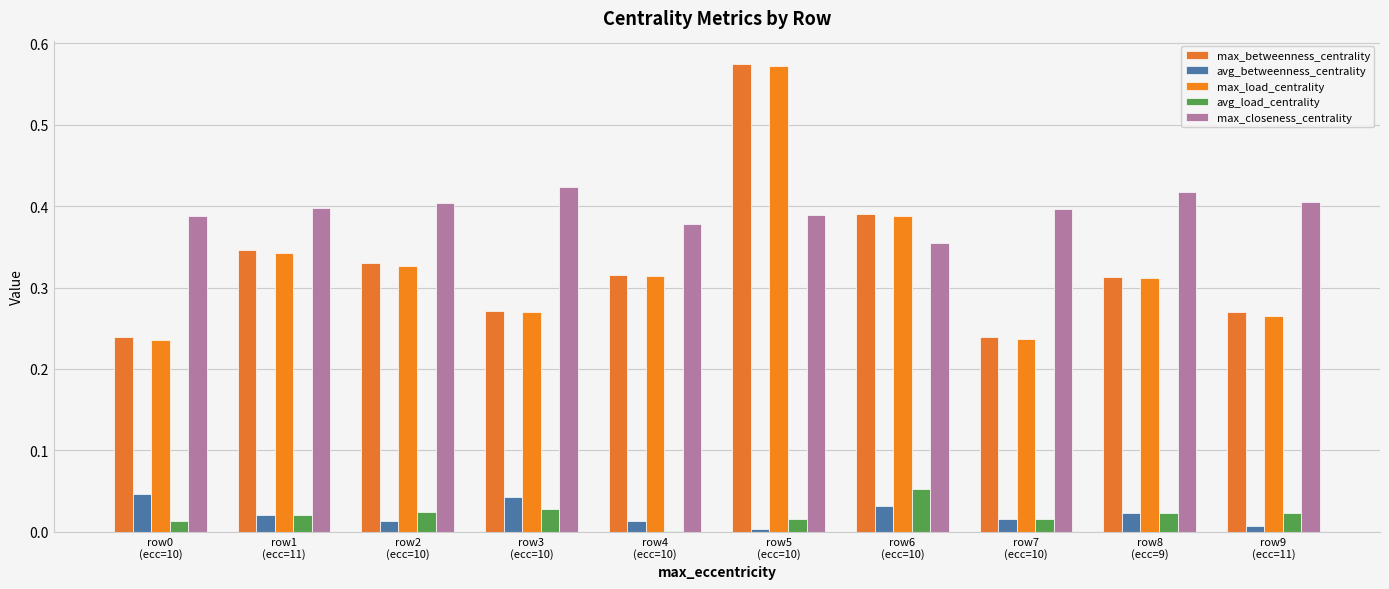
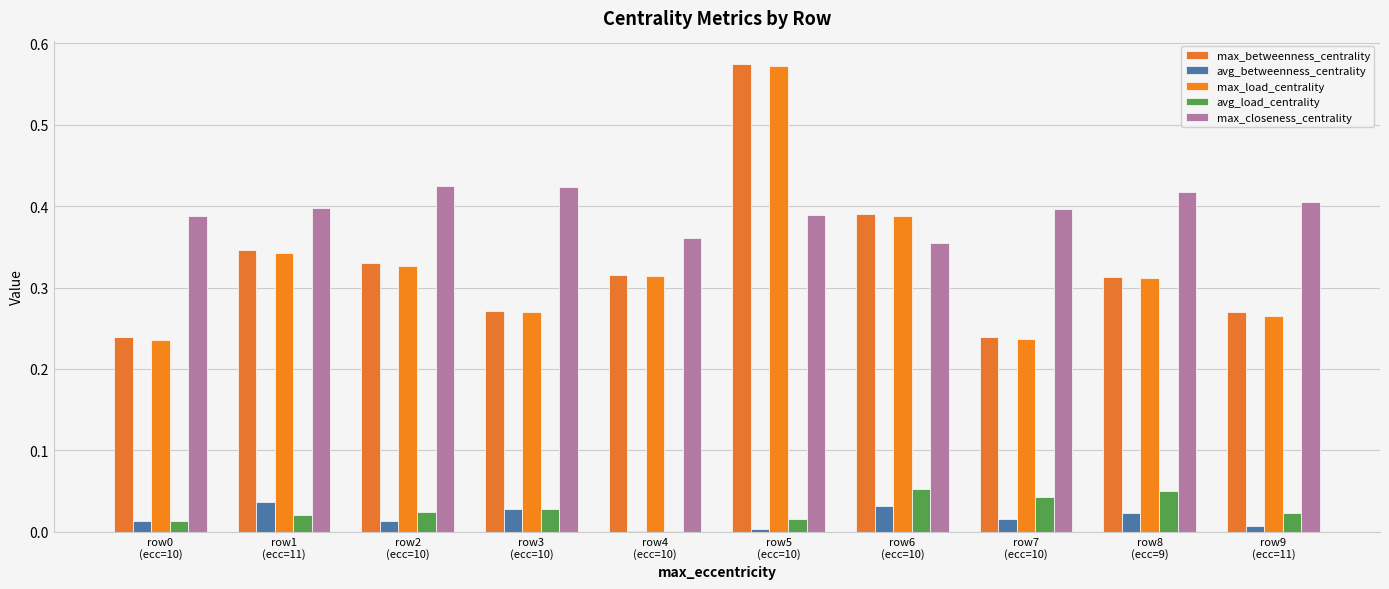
avg_betweenness_centrality, row0 (ecc=10): 0.05 -> 0.01
avg_betweenness_centrality, row1 (ecc=11): 0.02 -> 0.04
max_closeness_centrality, row2 (ecc=10): 0.40 -> 0.42
avg_betweenness_centrality, row3 (ecc=10): 0.04 -> 0.03
avg_betweenness_centrality, row4 (ecc=10): 0.01 -> 0.00
max_closeness_centrality, row4 (ecc=10): 0.38 -> 0.36
avg_load_centrality, row7 (ecc=10): 0.02 -> 0.04
avg_load_centrality, row8 (ecc=9): 0.02 -> 0.05
